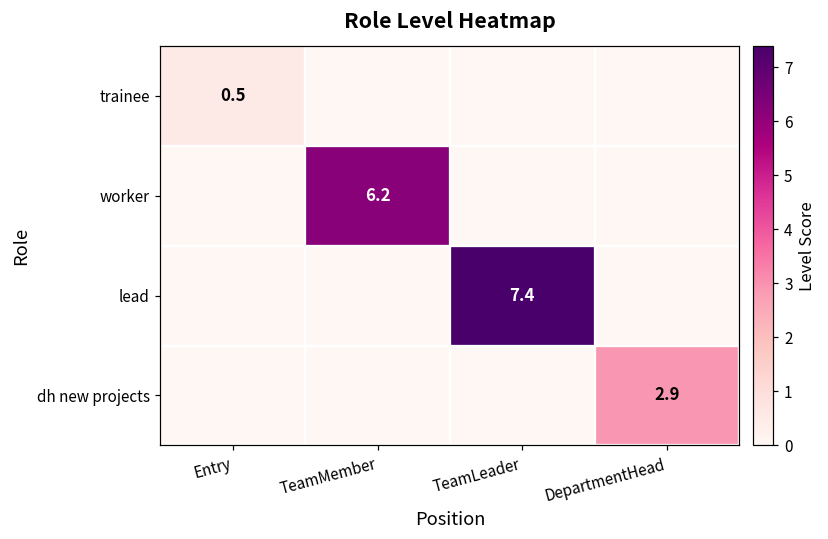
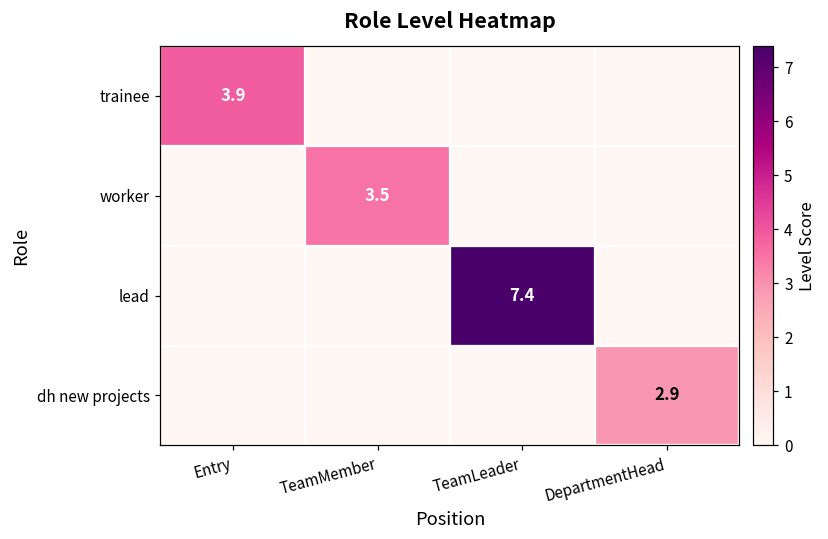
trainee, Entry: 0.5 -> 3.9
worker, TeamMember: 6.2 -> 3.5
